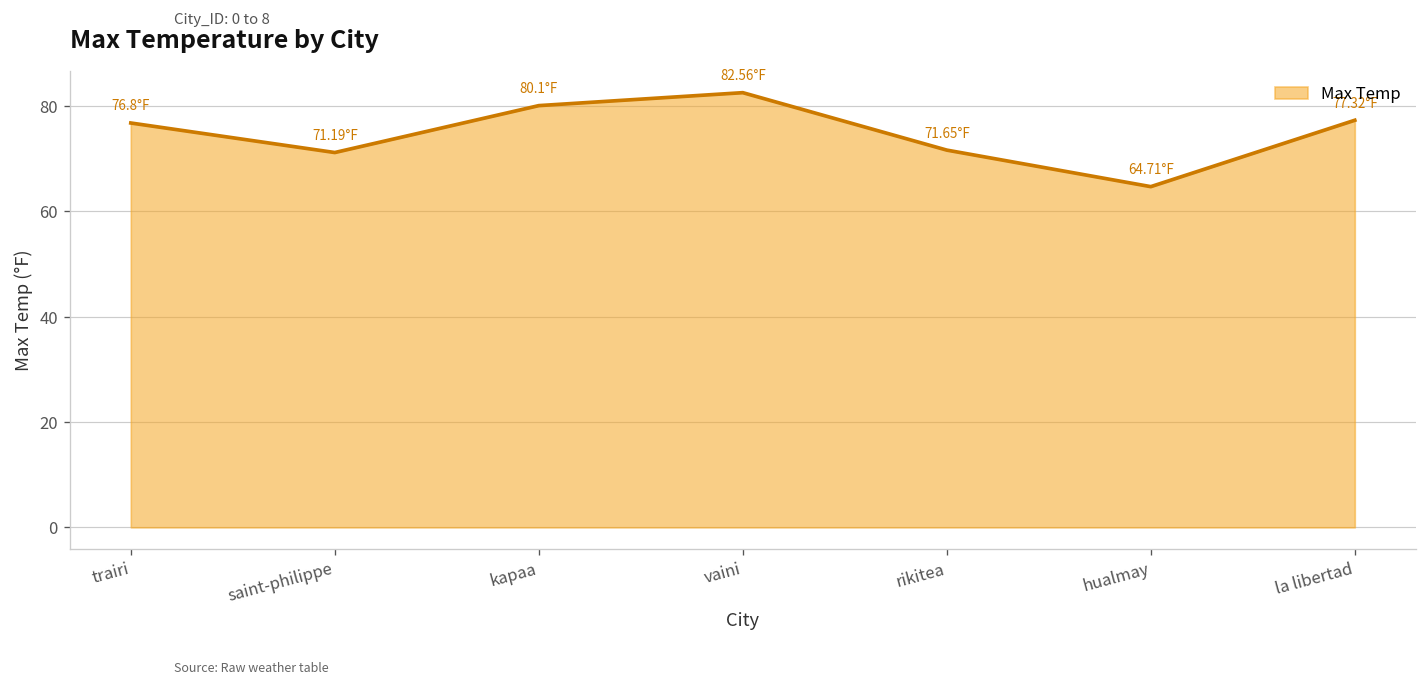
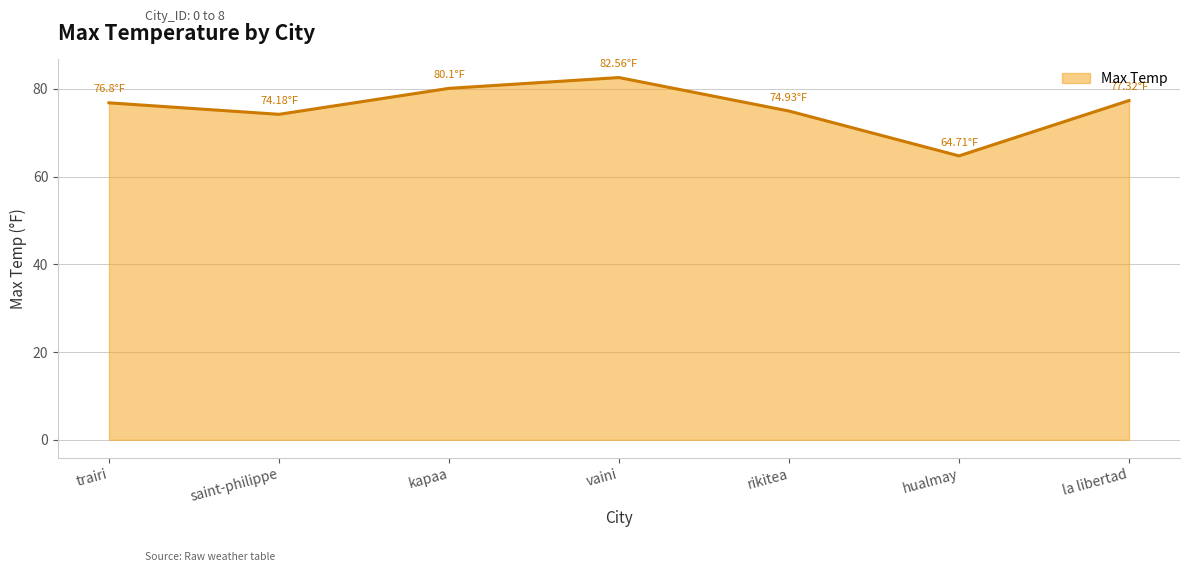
saint-philippe: 71.19°F -> 74.18°F
rikitea: 71.65°F -> 74.93°F
